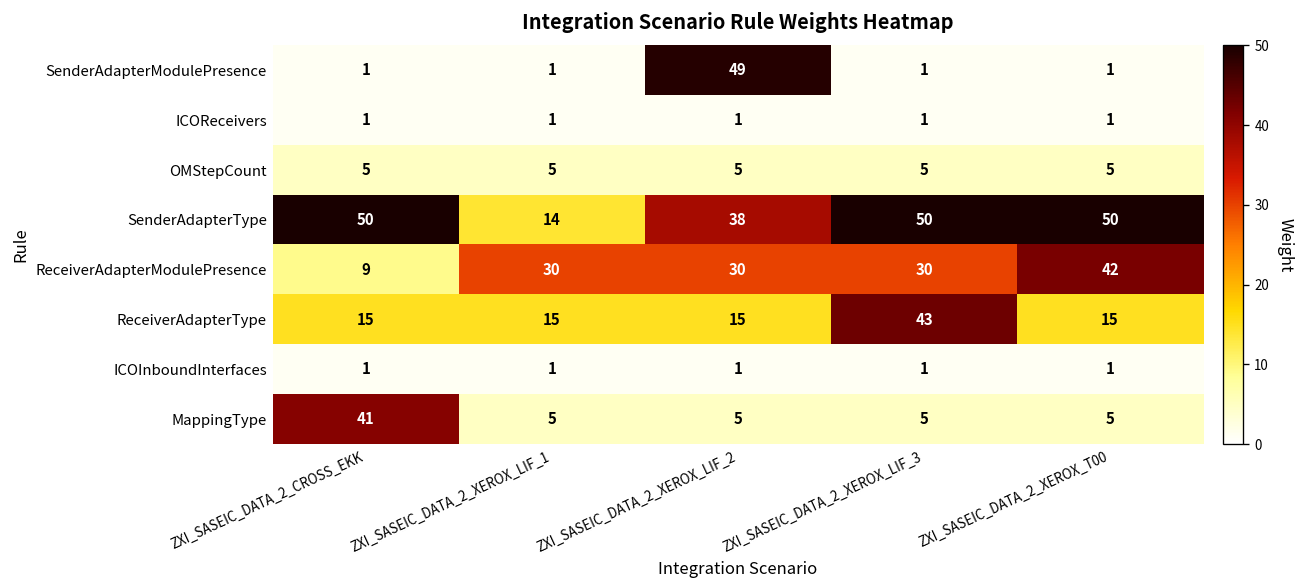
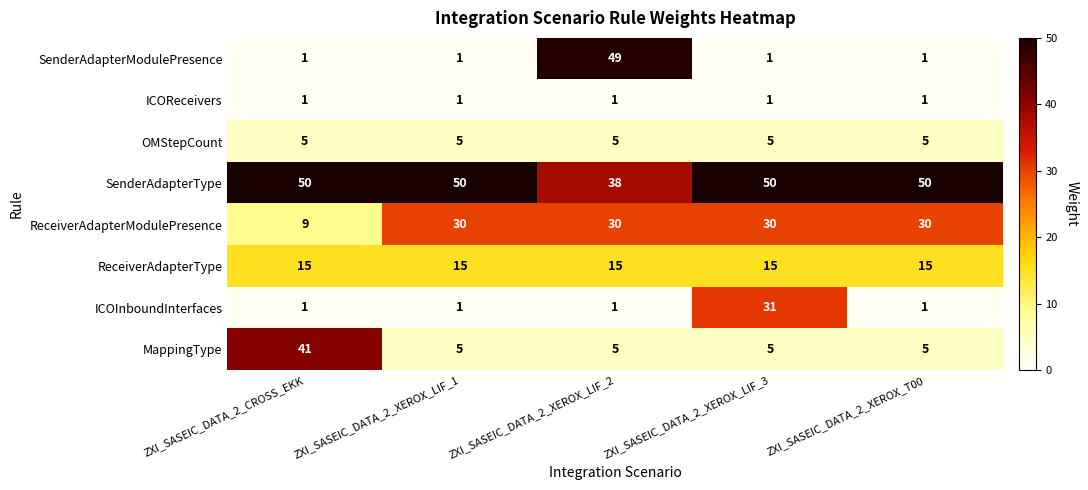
SenderAdapterType, ZXI_SASEIC_DATA_2_XEROX_LIF_1: 14 -> 50
ReceiverAdapterModulePresence, ZXI_SASEIC_DATA_2_XEROX_T00: 42 -> 30
ReceiverAdapterType, ZXI_SASEIC_DATA_2_XEROX_LIF_3: 43 -> 15
ICOInboundInterfaces, ZXI_SASEIC_DATA_2_XEROX_LIF_3: 1 -> 31
